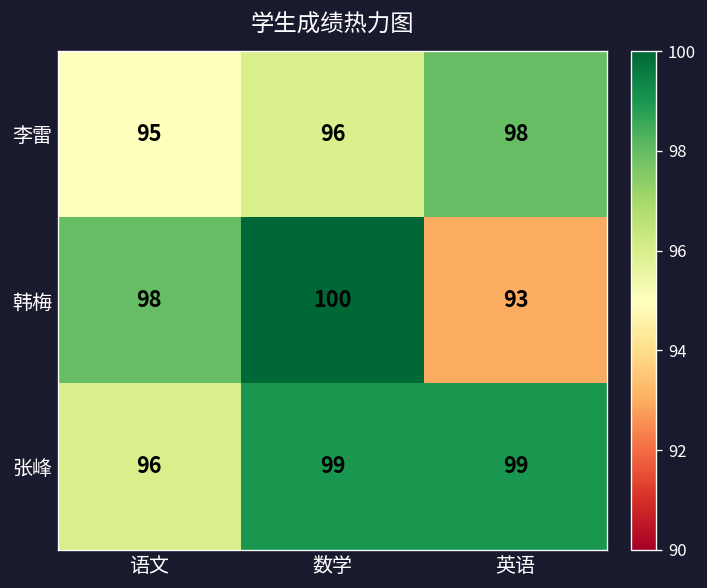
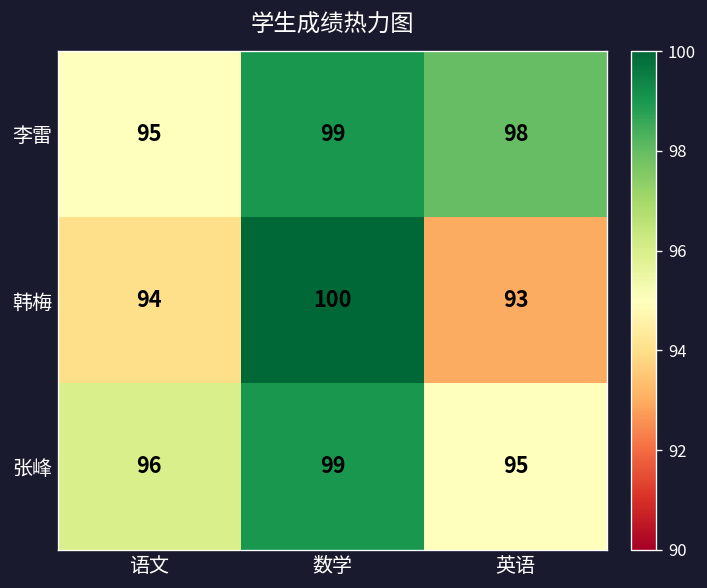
李雷, 数学: 96 -> 99
韩梅, 语文: 98 -> 94
张峰, 英语: 99 -> 95
